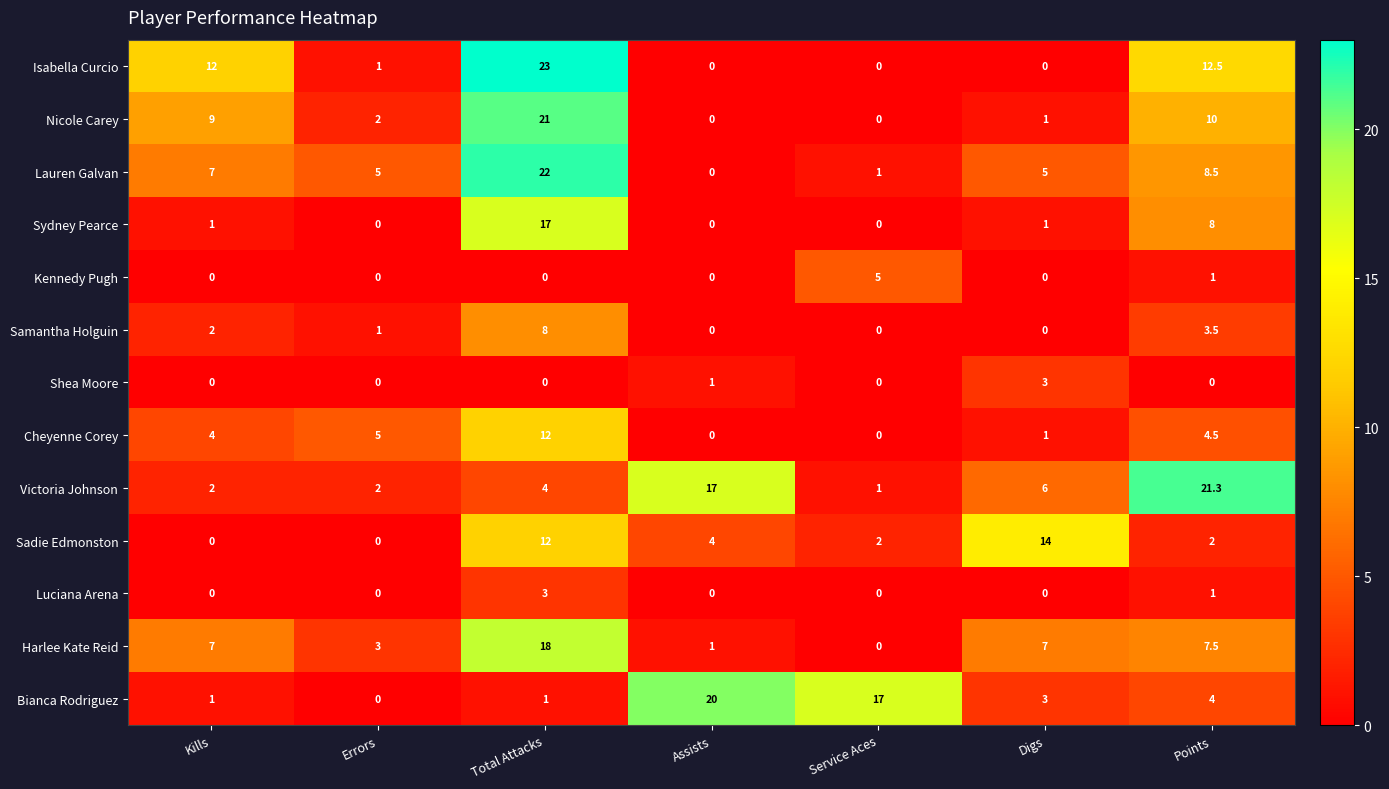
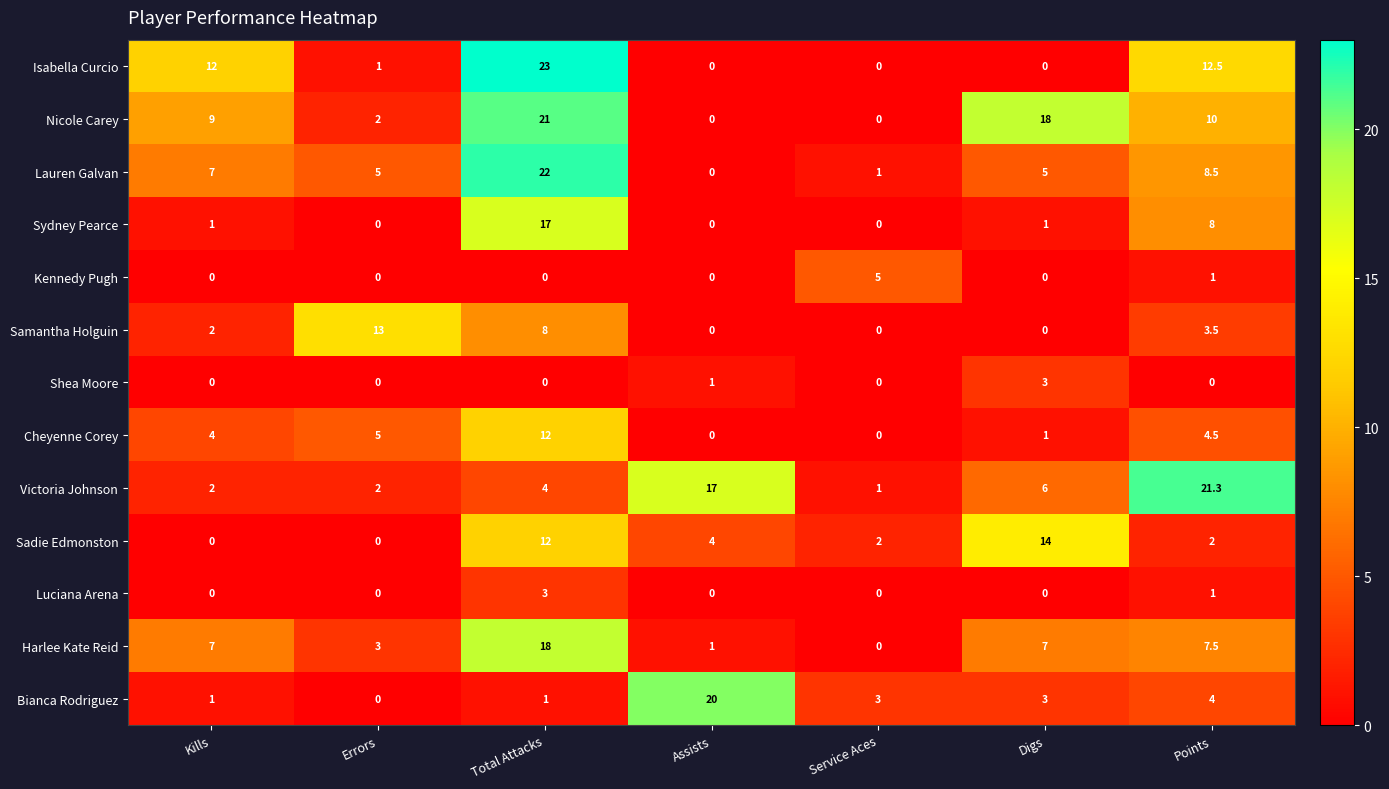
Nicole Carey, Digs: 1 -> 18
Samantha Holguin, Errors: 1 -> 13
Bianca Rodriguez, Service Aces: 17 -> 3
